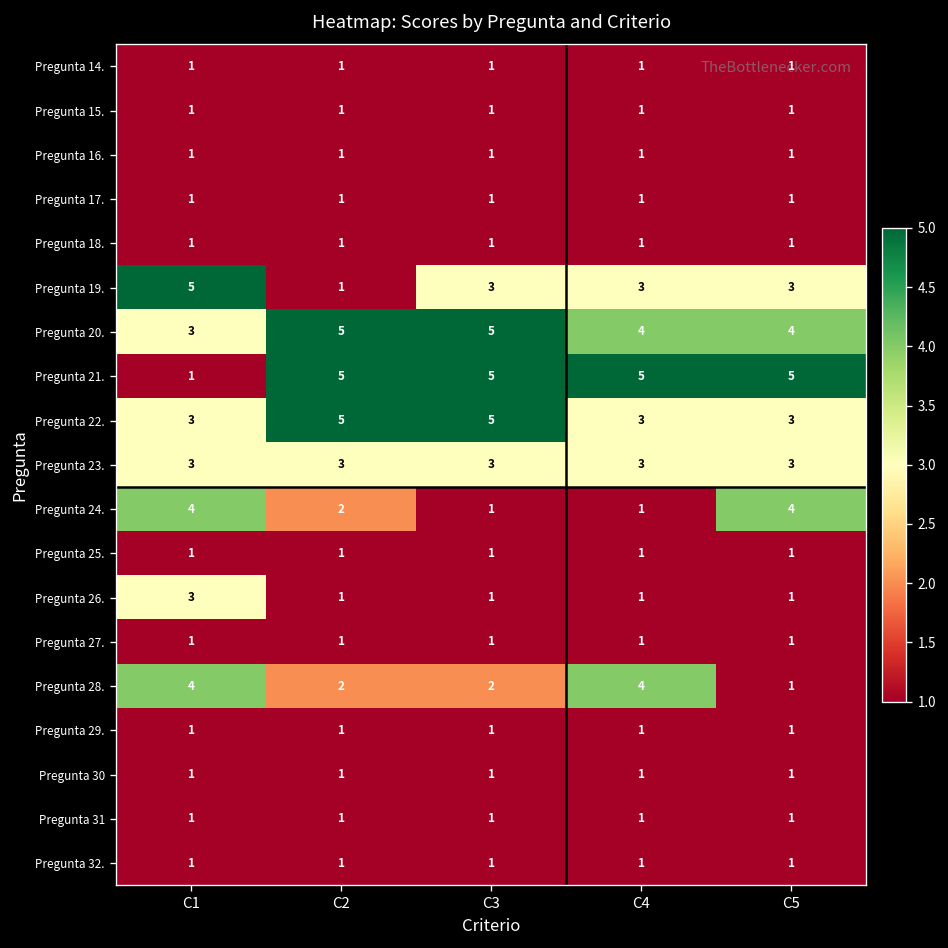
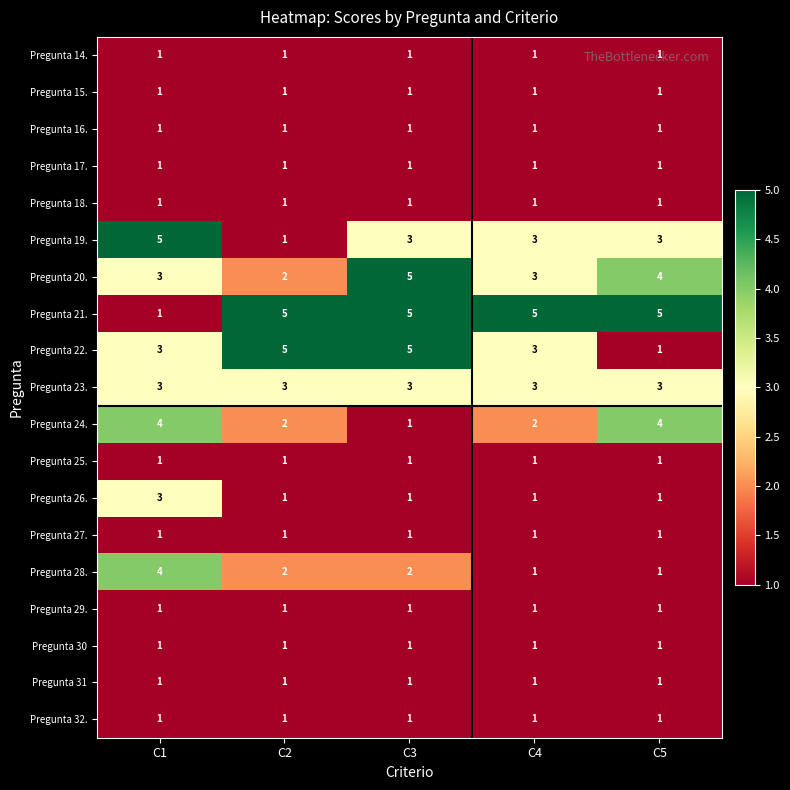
Pregunta 20., C2: 5 -> 2
Pregunta 20., C4: 4 -> 3
Pregunta 22., C5: 3 -> 1
Pregunta 24., C4: 1 -> 2
Pregunta 28., C4: 4 -> 1
